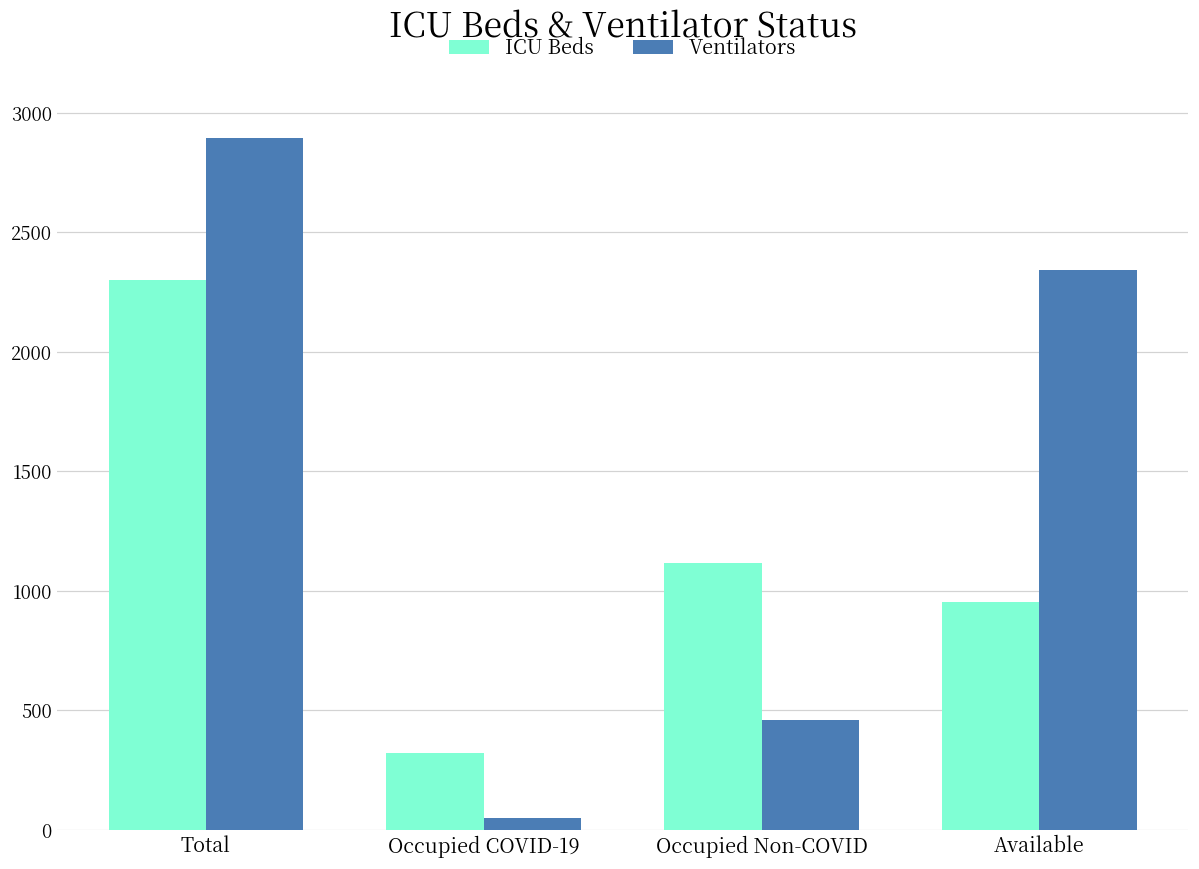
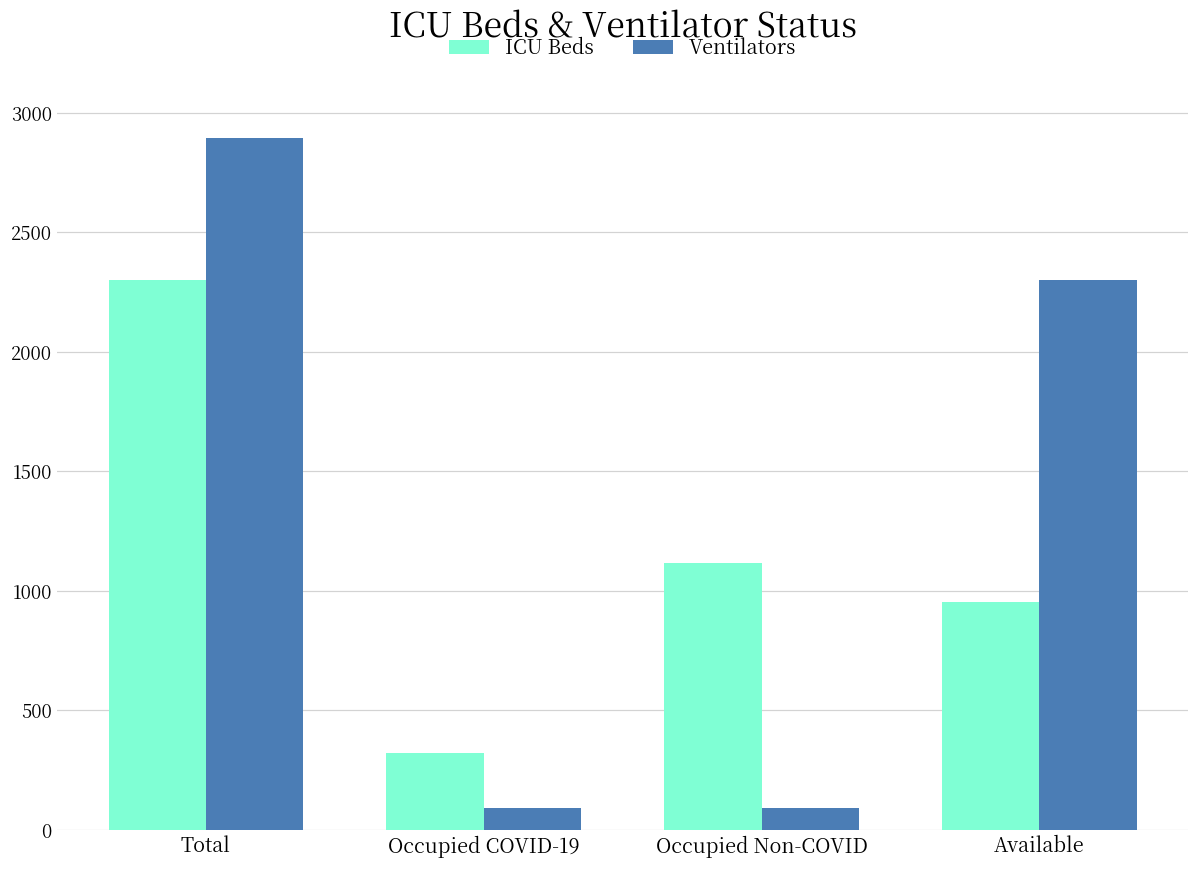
Ventilators, Occupied COVID-19: 50 -> 90
Ventilators, Occupied Non-COVID: 460 -> 90
Ventilators, Available: 2340 -> 2300
